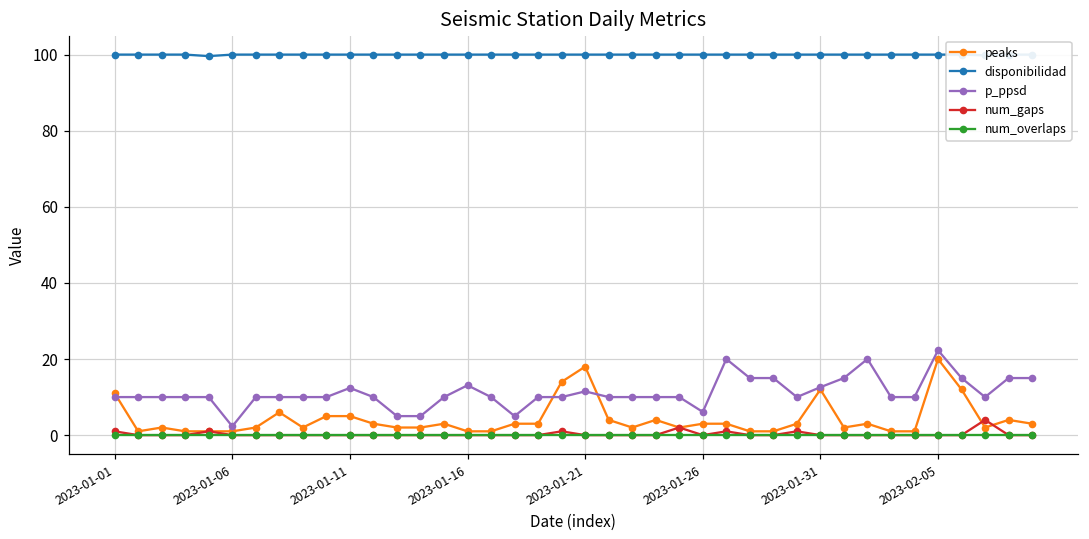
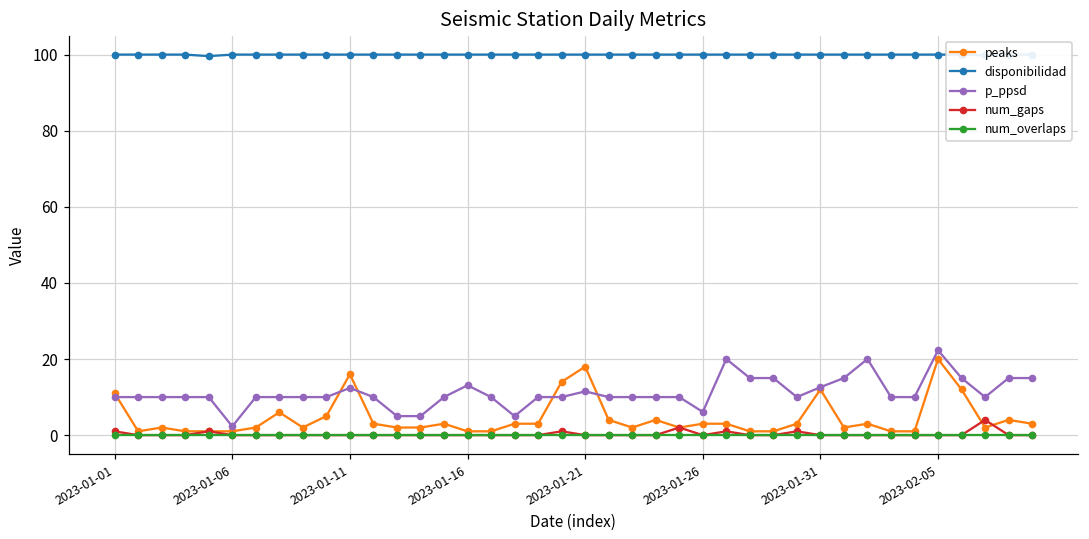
peaks, 2023-01-11: 5 -> 16
